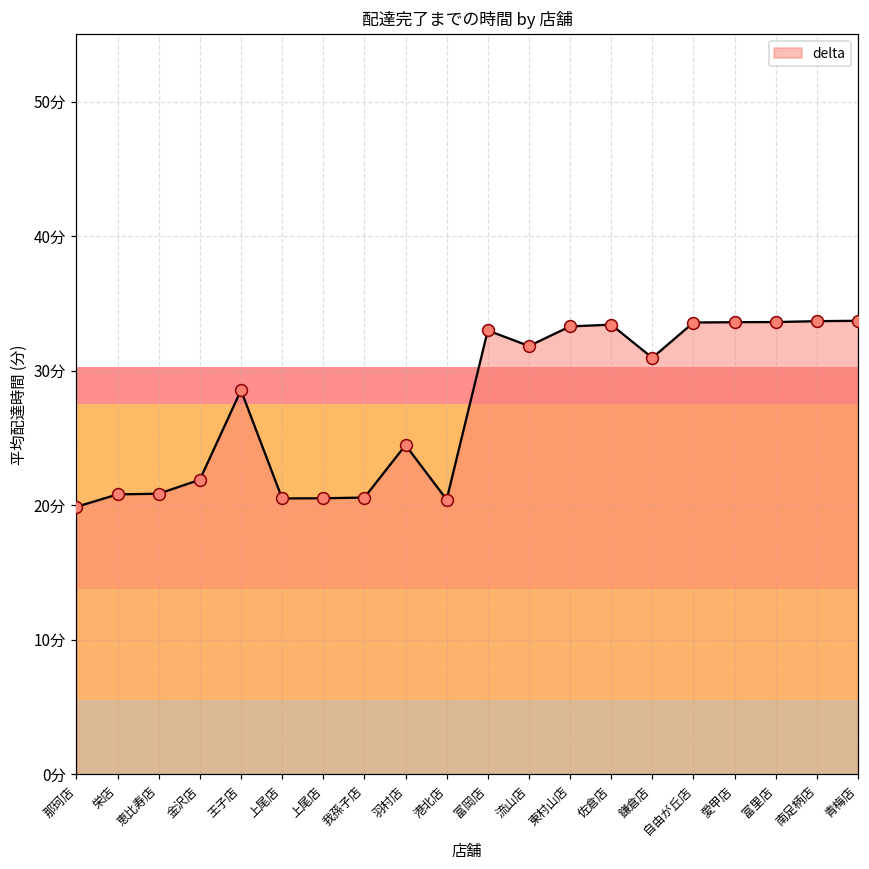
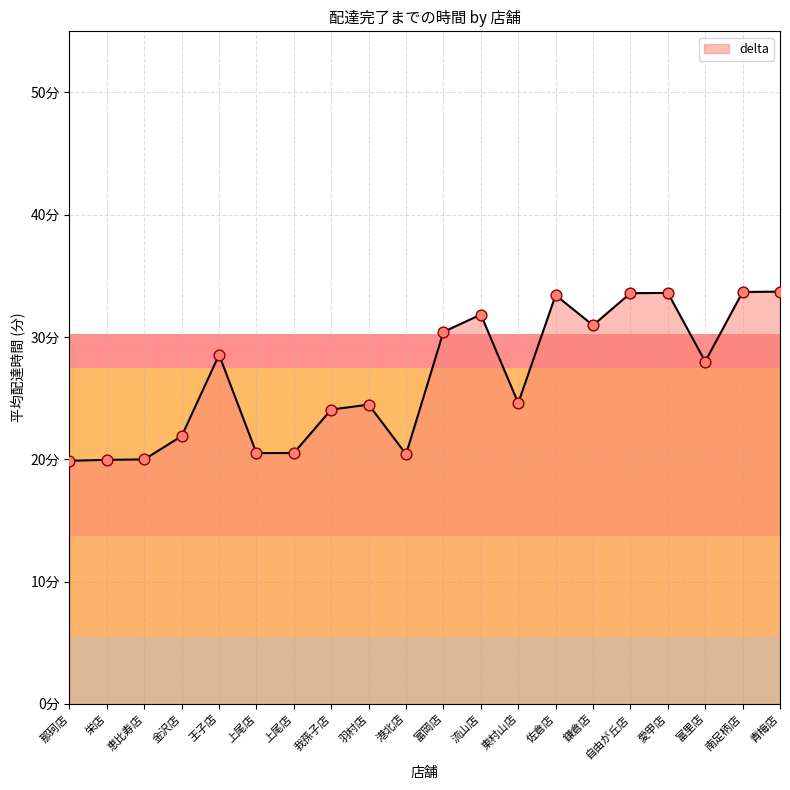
栄店: 20.8分 -> 20.0分
恵比寿店: 20.9分 -> 20.0分
我孫子店: 20.6分 -> 24.1分
富岡店: 33.0分 -> 30.4分
東村山店: 33.3分 -> 24.6分
富里店: 33.6分 -> 28.0分
